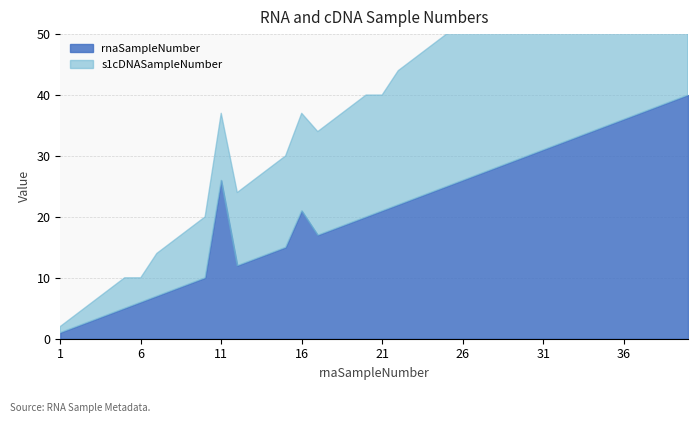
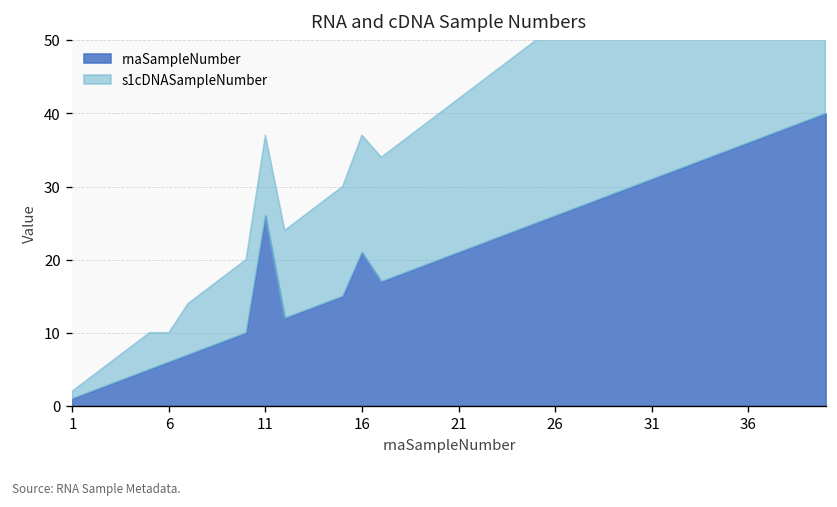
s1cDNASampleNumber, 21: 19 -> 21
